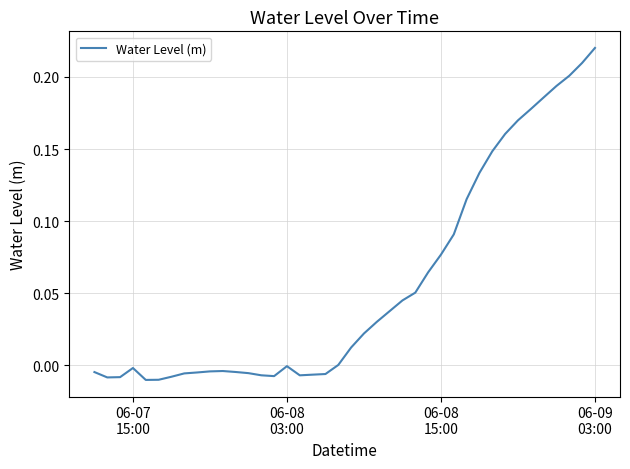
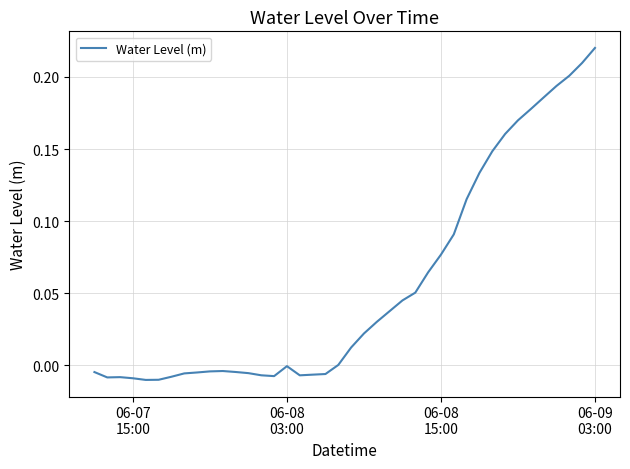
06-07 15:00: -0.002 -> -0.009
